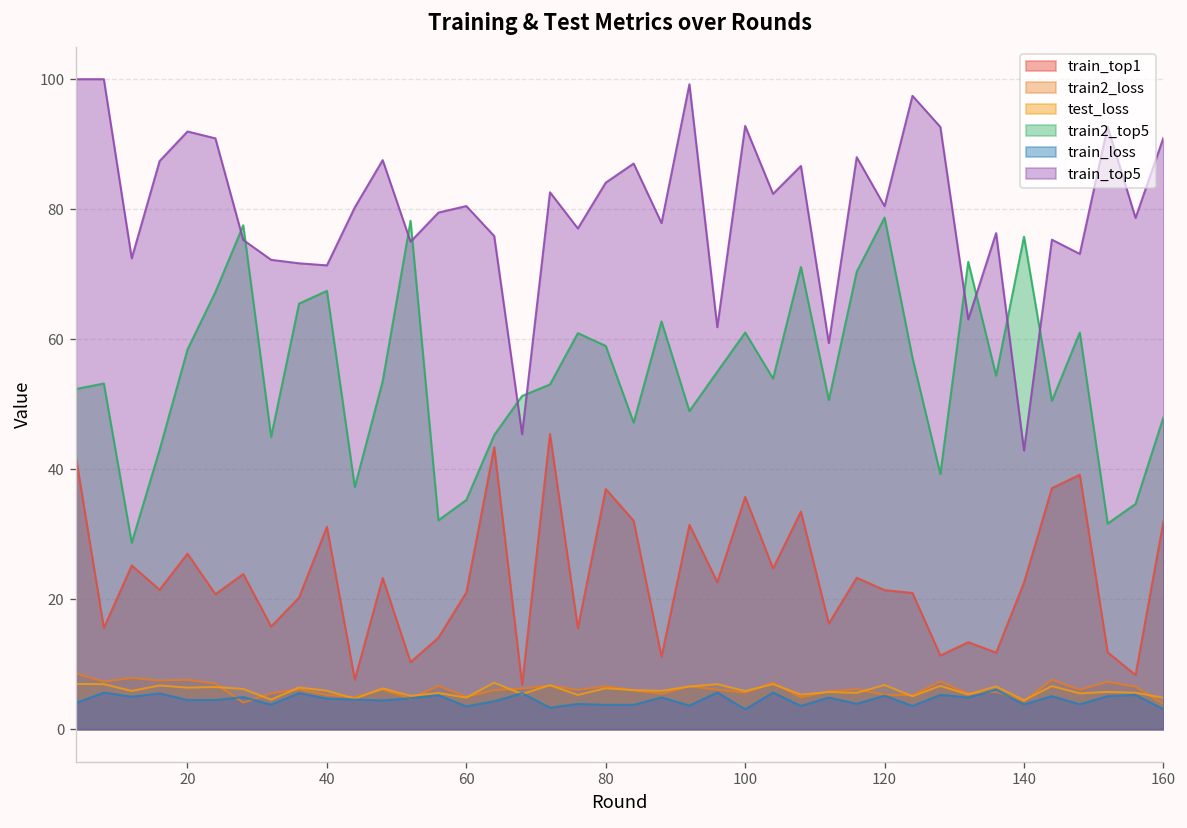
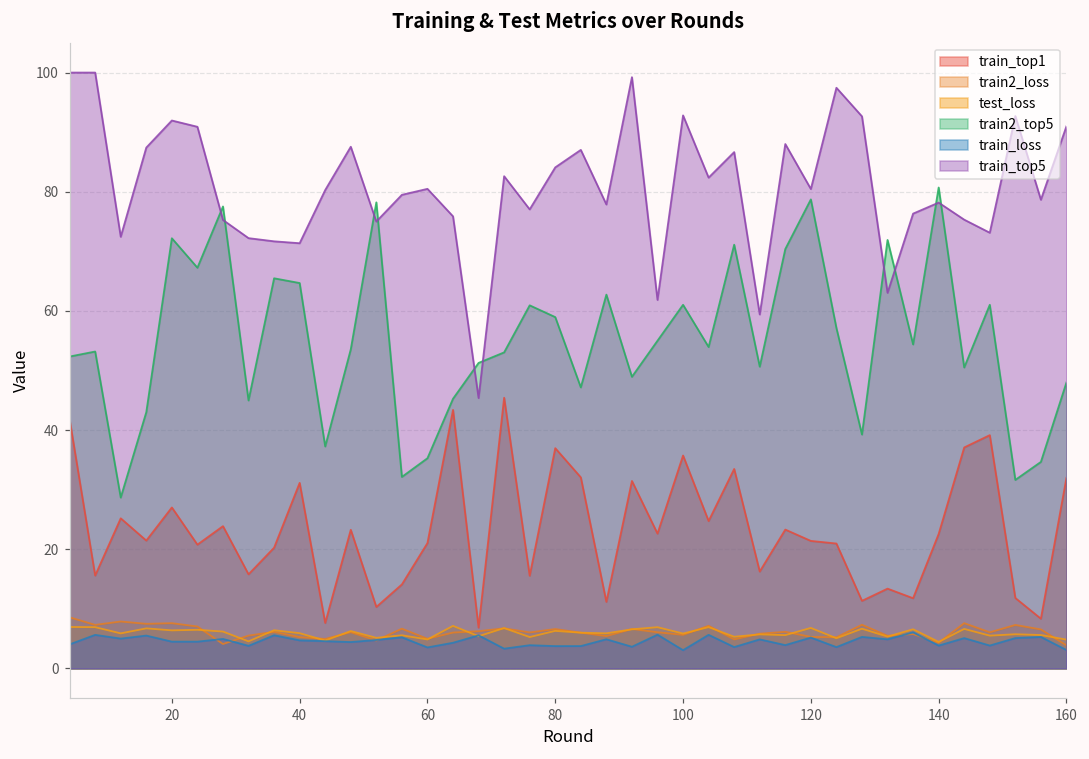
train2_top5, 20: 58 -> 72
train2_top5, 40: 67 -> 65
train2_top5, 140: 76 -> 81
train_top5, 140: 43 -> 78
